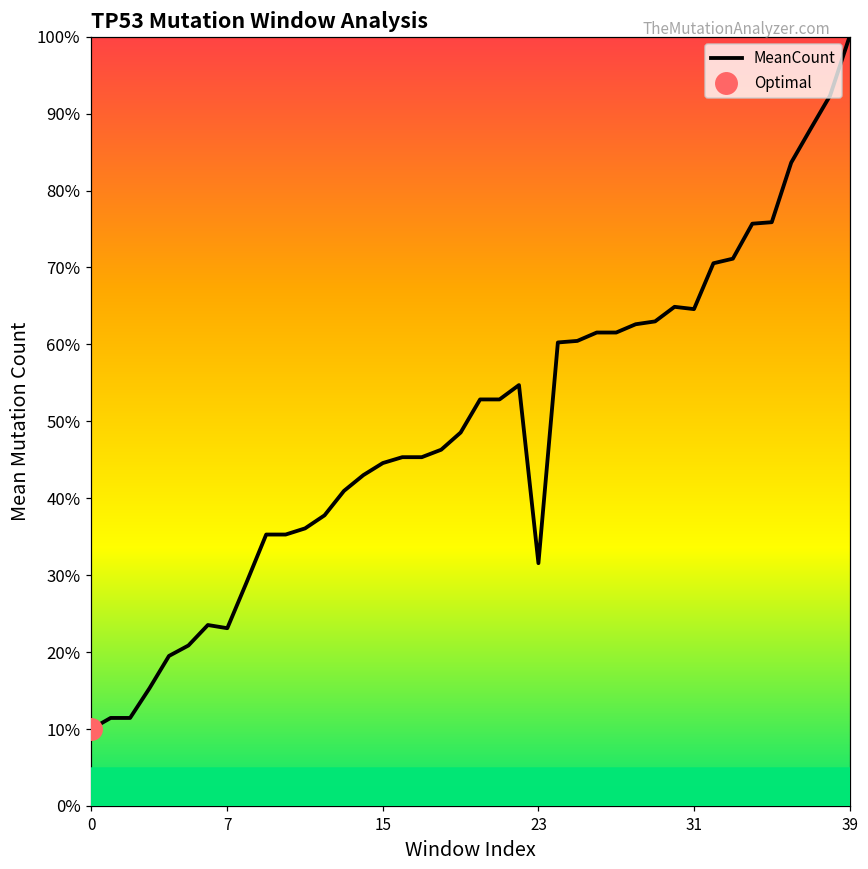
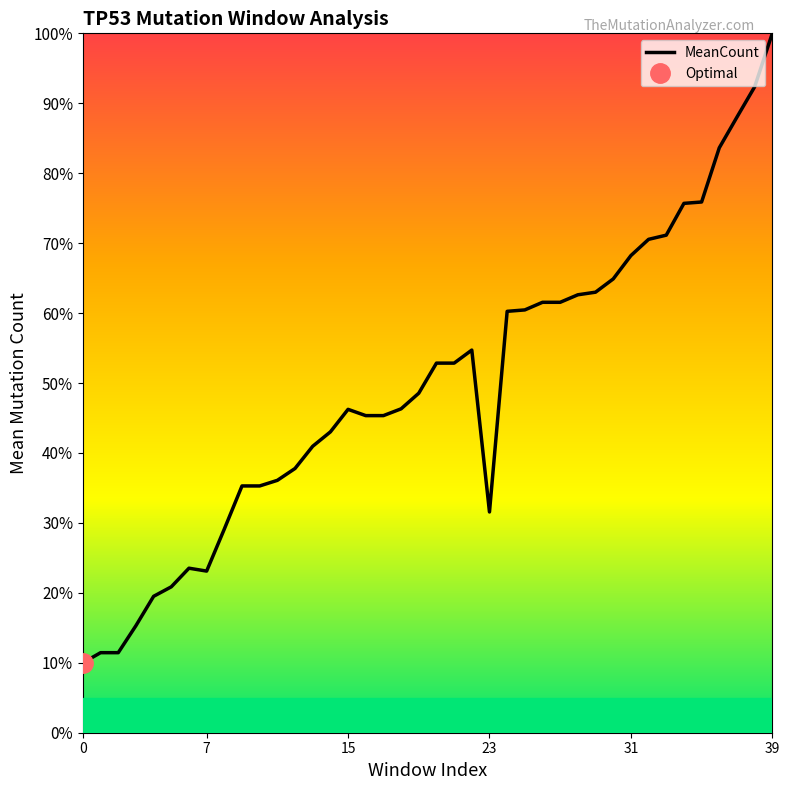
MeanCount, 15: 45% -> 46%
MeanCount, 31: 65% -> 68%
